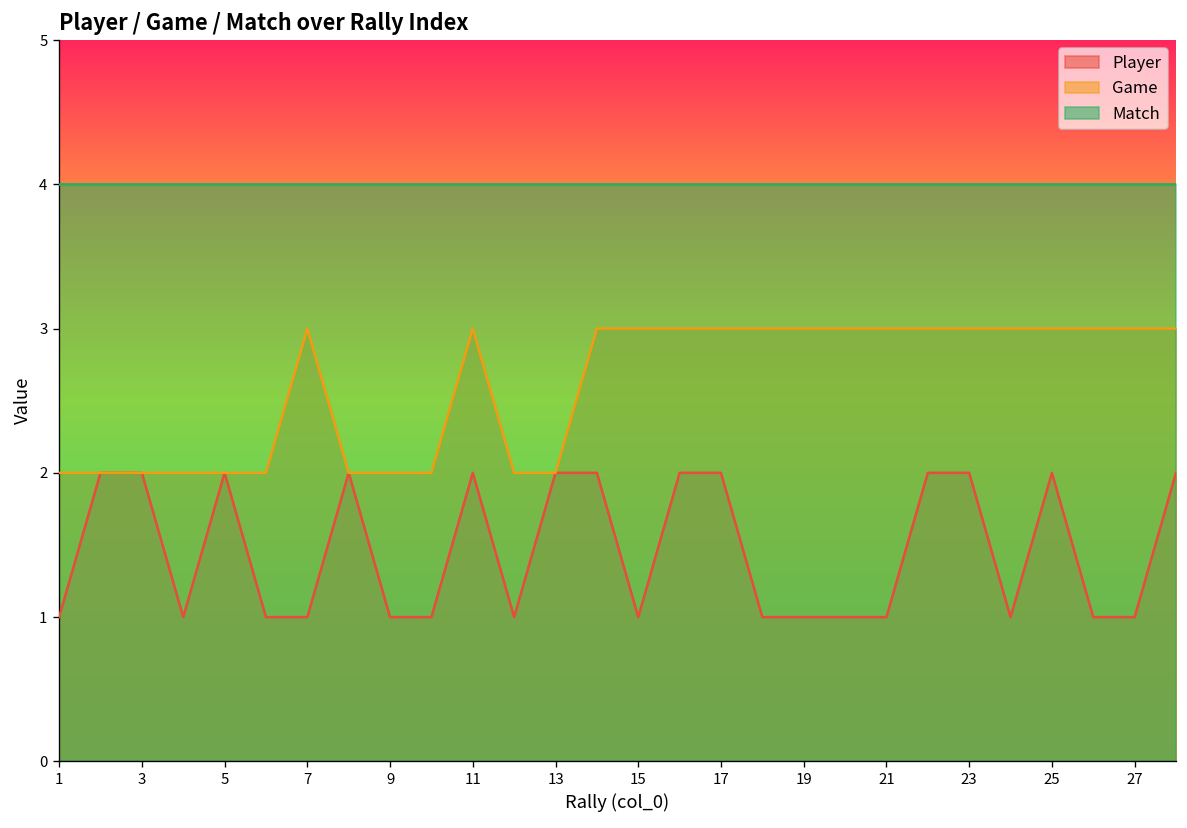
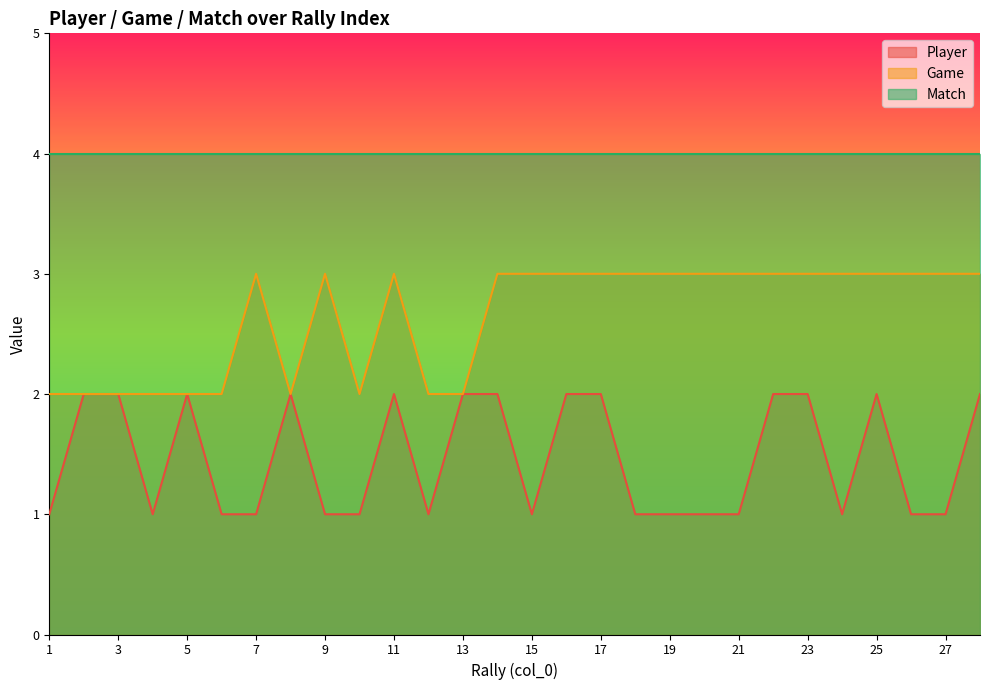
Game, 9: 2 -> 3
